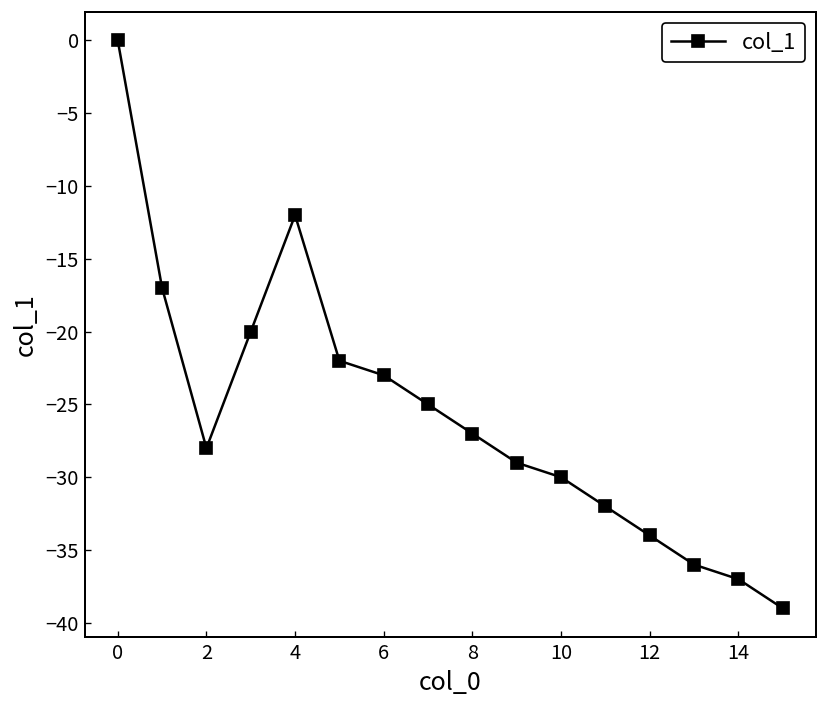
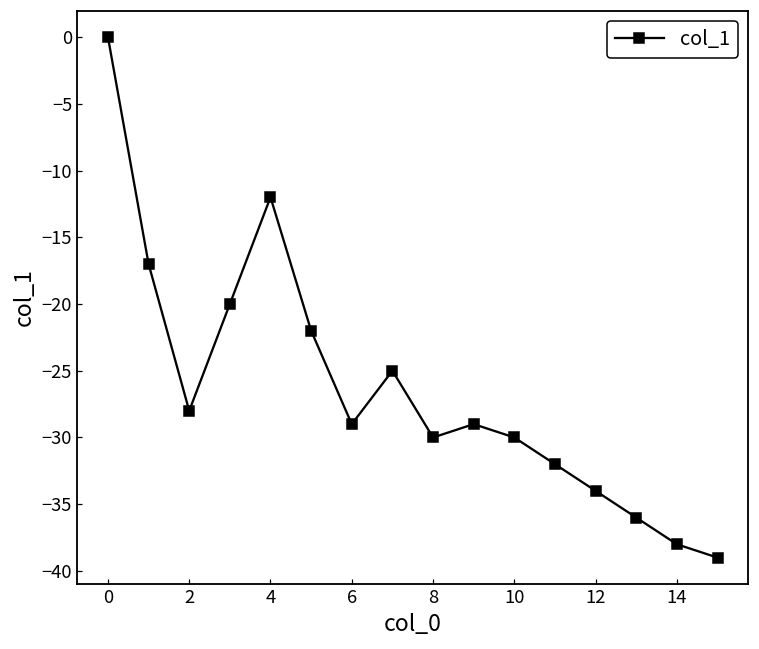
6: -23 -> -29
8: -27 -> -30
14: -37 -> -38
